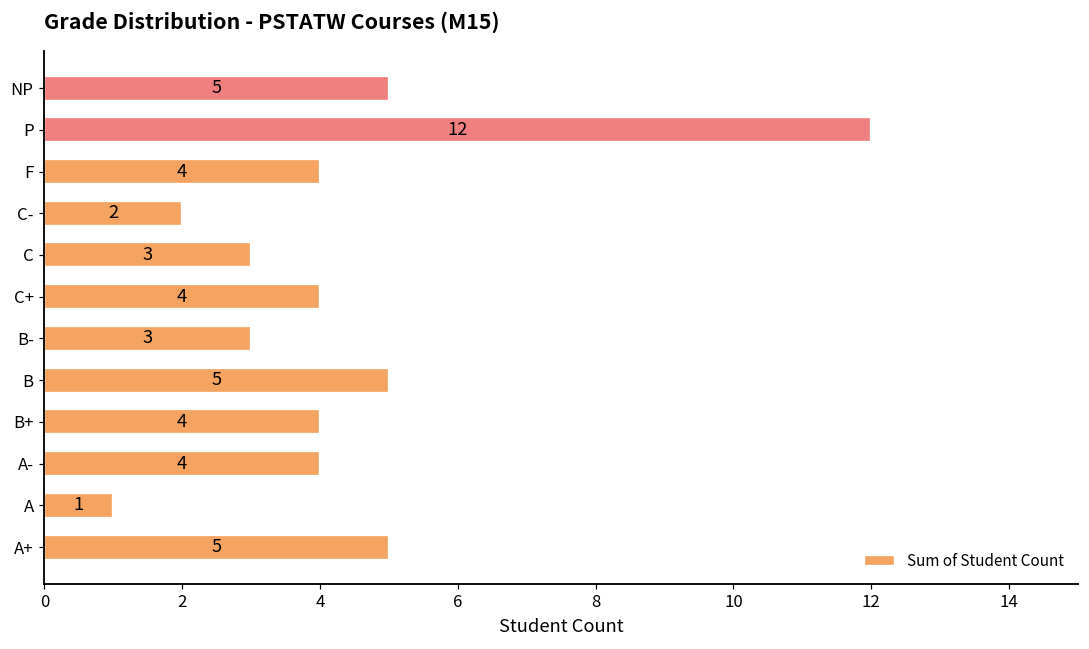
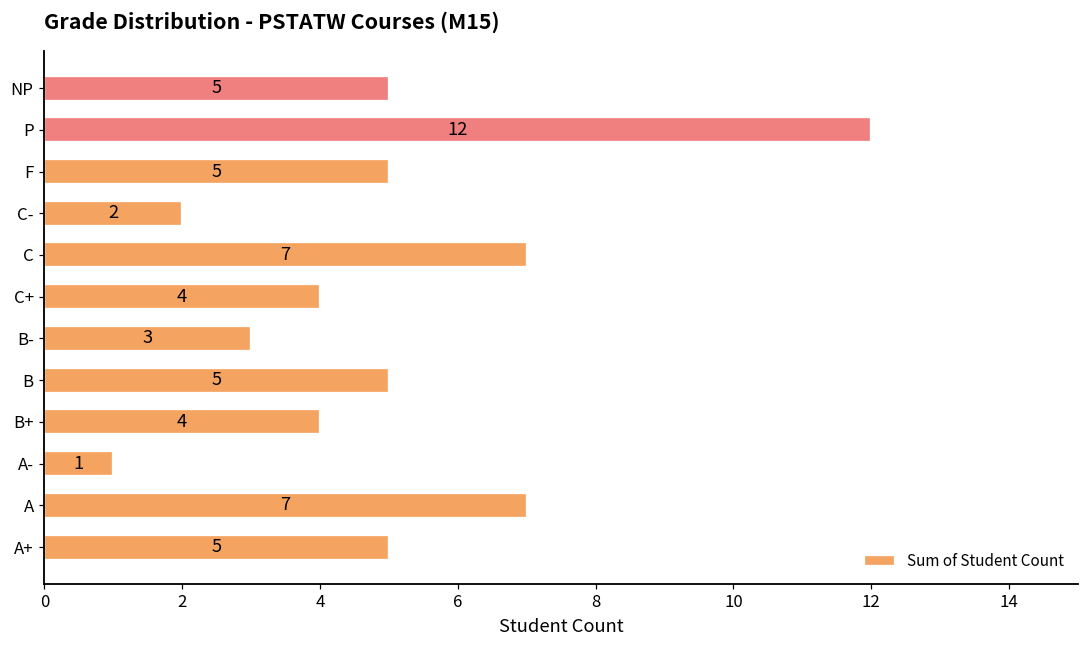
F: 4 -> 5
C: 3 -> 7
A-: 4 -> 1
A: 1 -> 7
